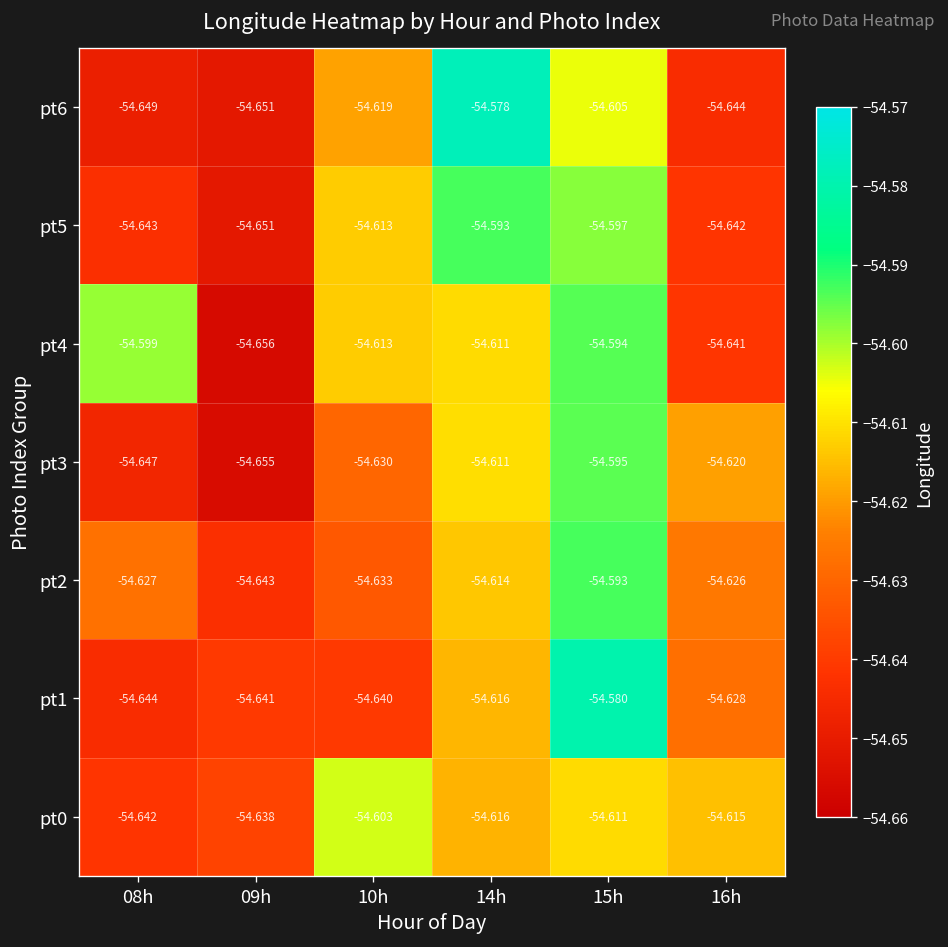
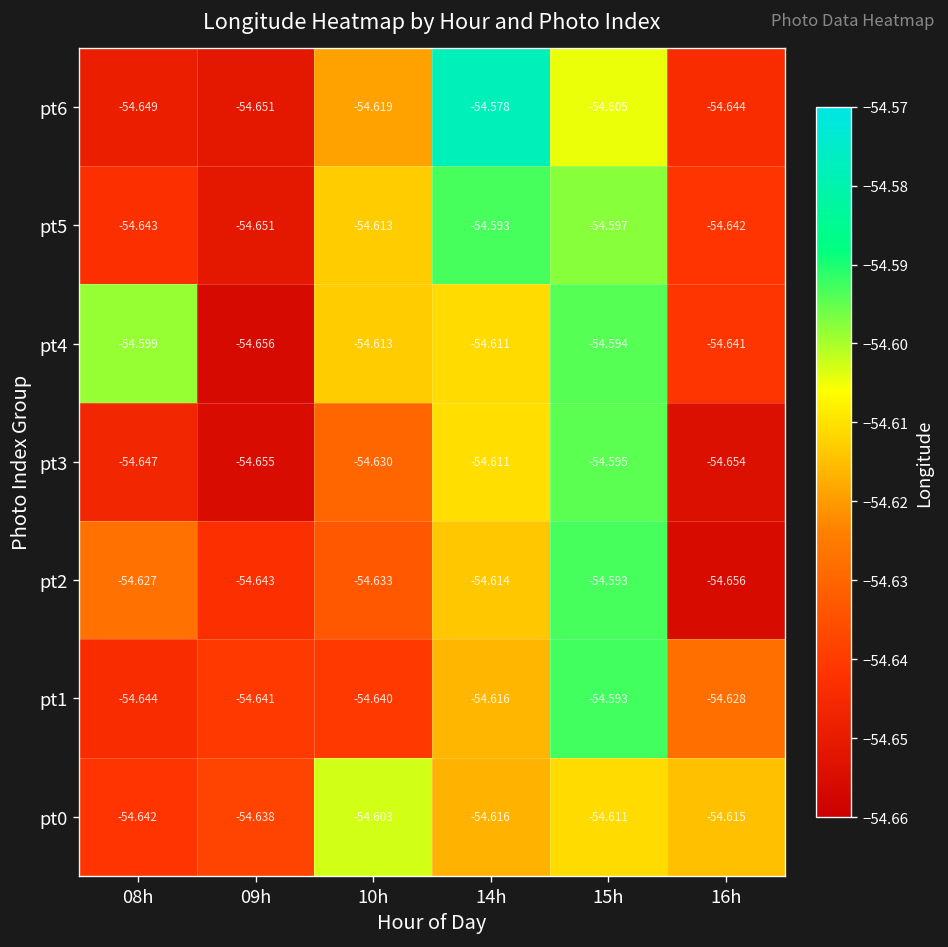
pt3, 16h: -54.620 -> -54.654
pt2, 16h: -54.626 -> -54.656
pt1, 15h: -54.580 -> -54.593
